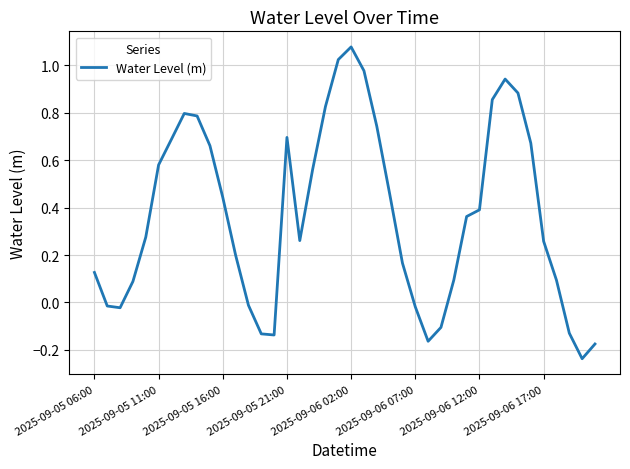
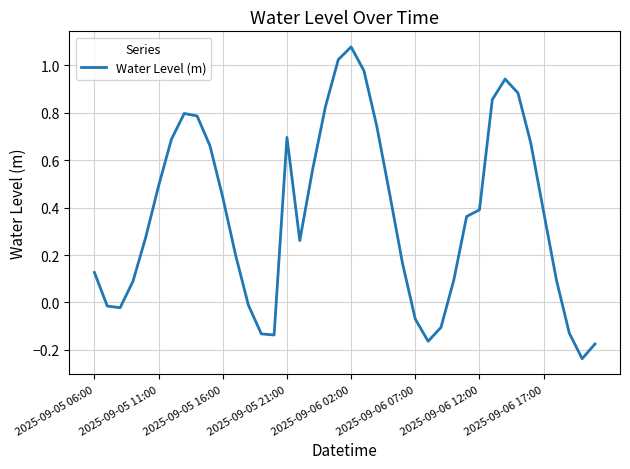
2025-09-05 11:00: 0.58 -> 0.49
2025-09-06 07:00: -0.02 -> -0.07
2025-09-06 17:00: 0.26 -> 0.38
